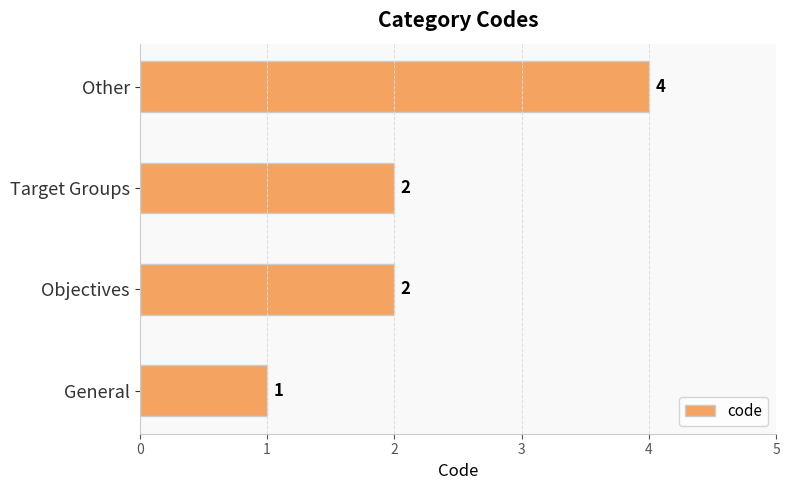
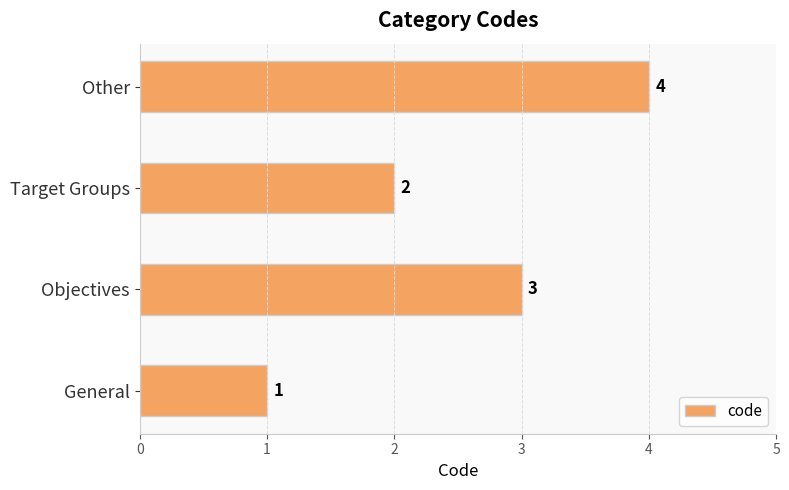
Objectives: 2 -> 3
